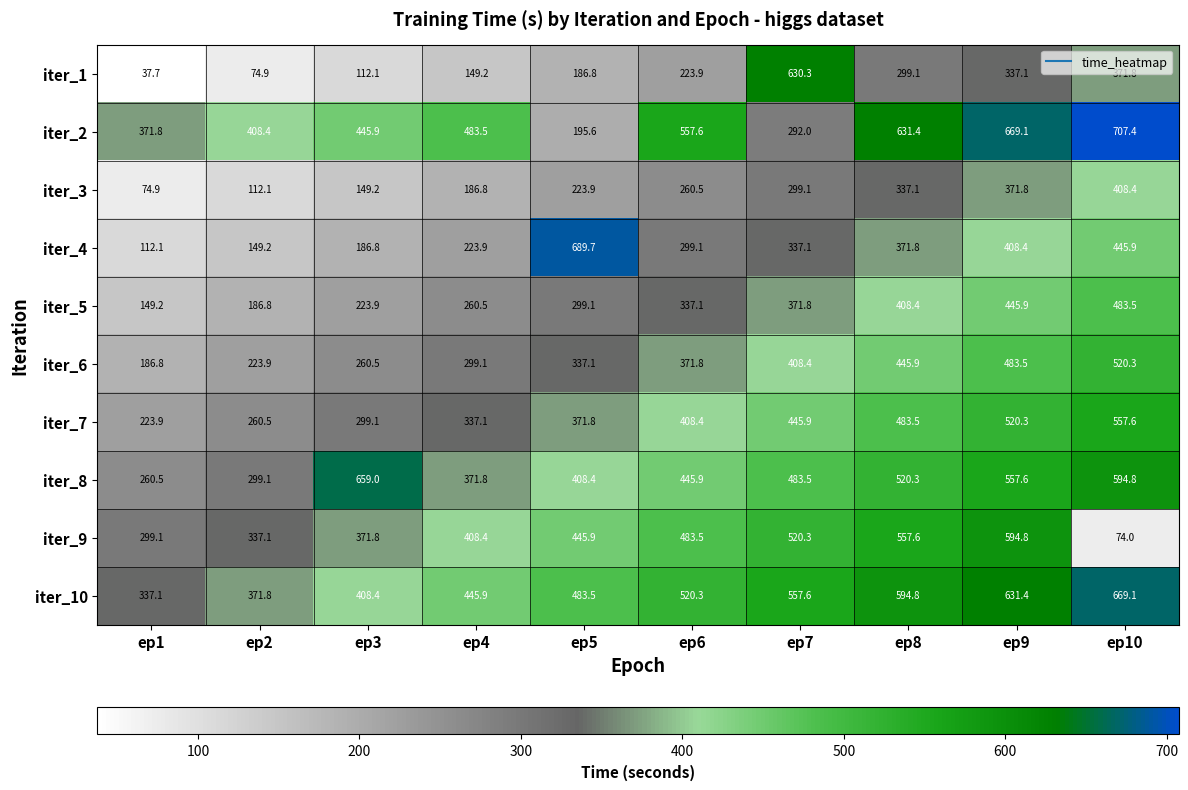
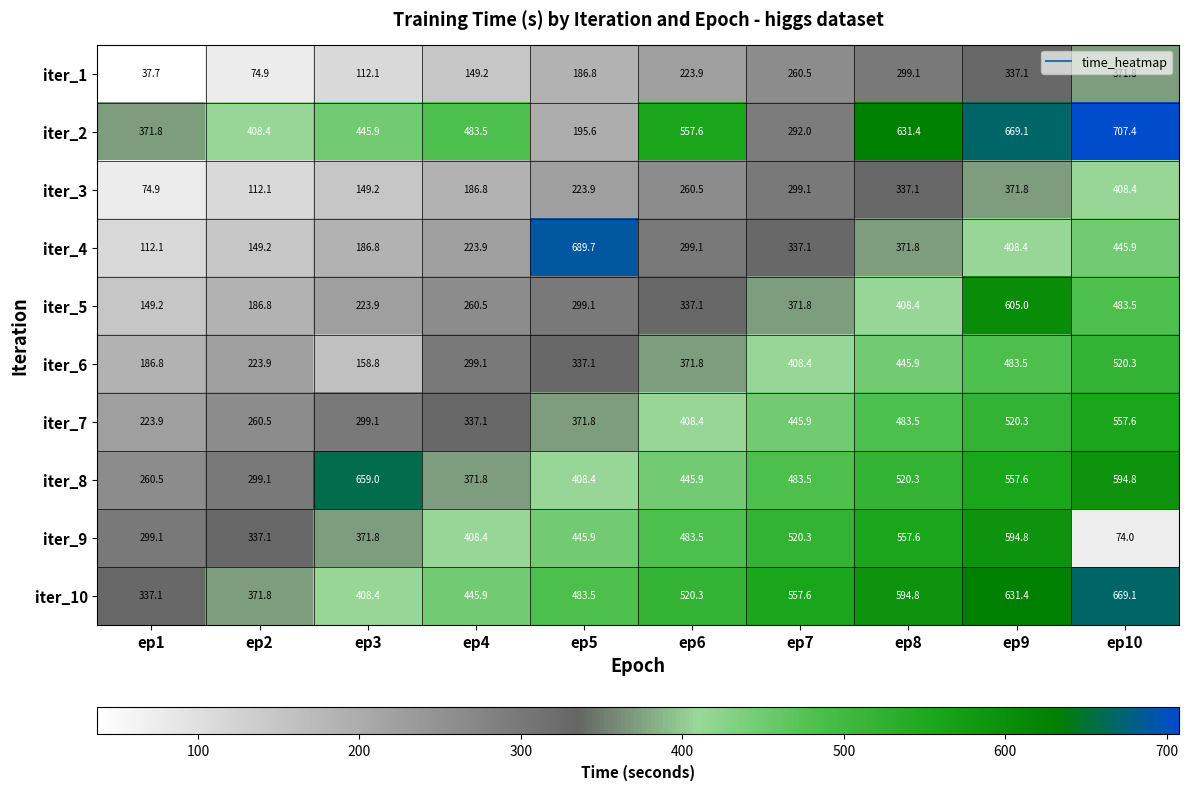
iter_1, ep7: 630.3 -> 260.5
iter_5, ep9: 445.9 -> 605.0
iter_6, ep3: 260.5 -> 158.8
